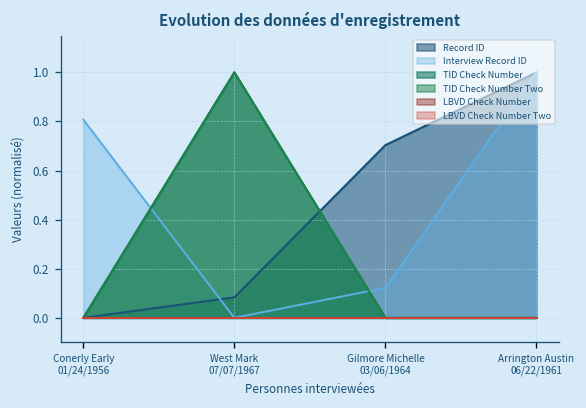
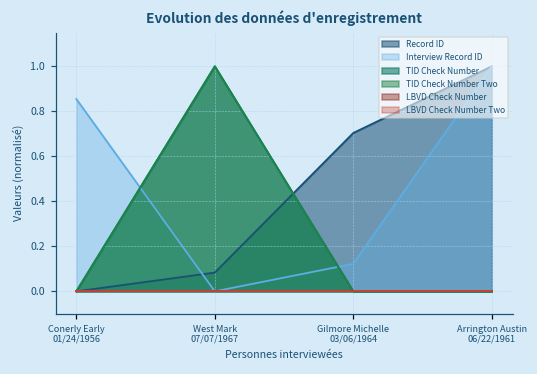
Interview Record ID, Conerly Early 01/24/1956: 0.81 -> 0.85
